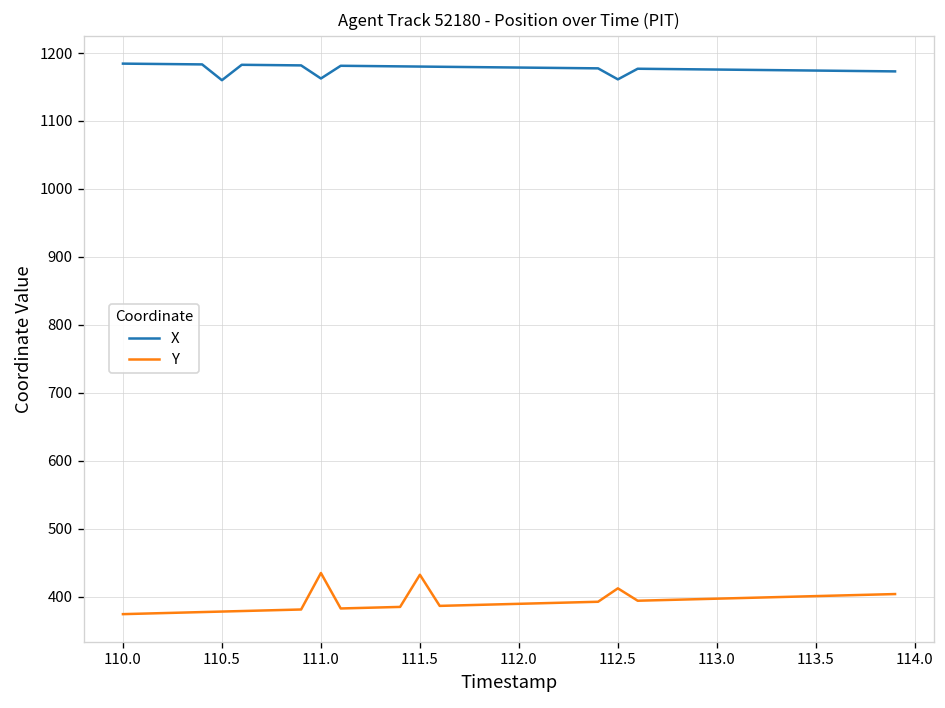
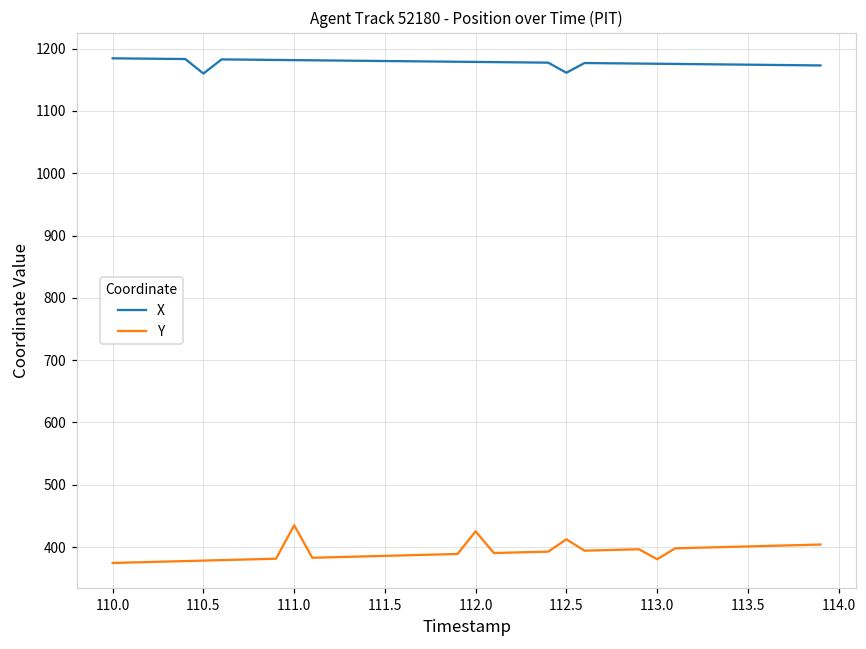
X, 111.0: 1160 -> 1180
Y, 111.5: 430 -> 390
Y, 112.0: 390 -> 430
Y, 113.0: 400 -> 380
